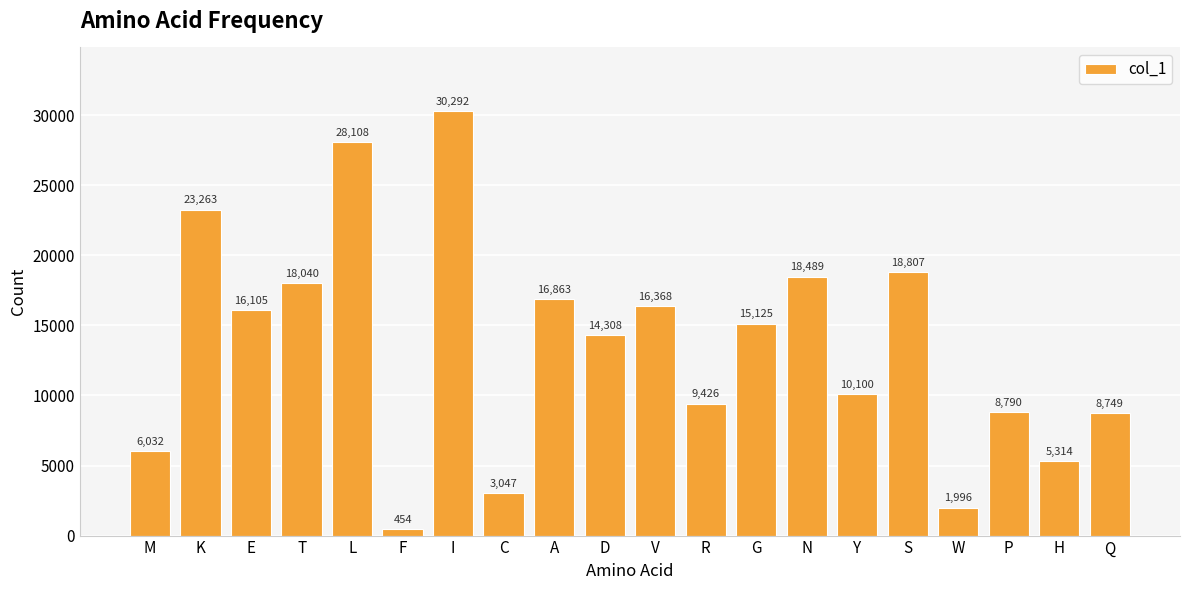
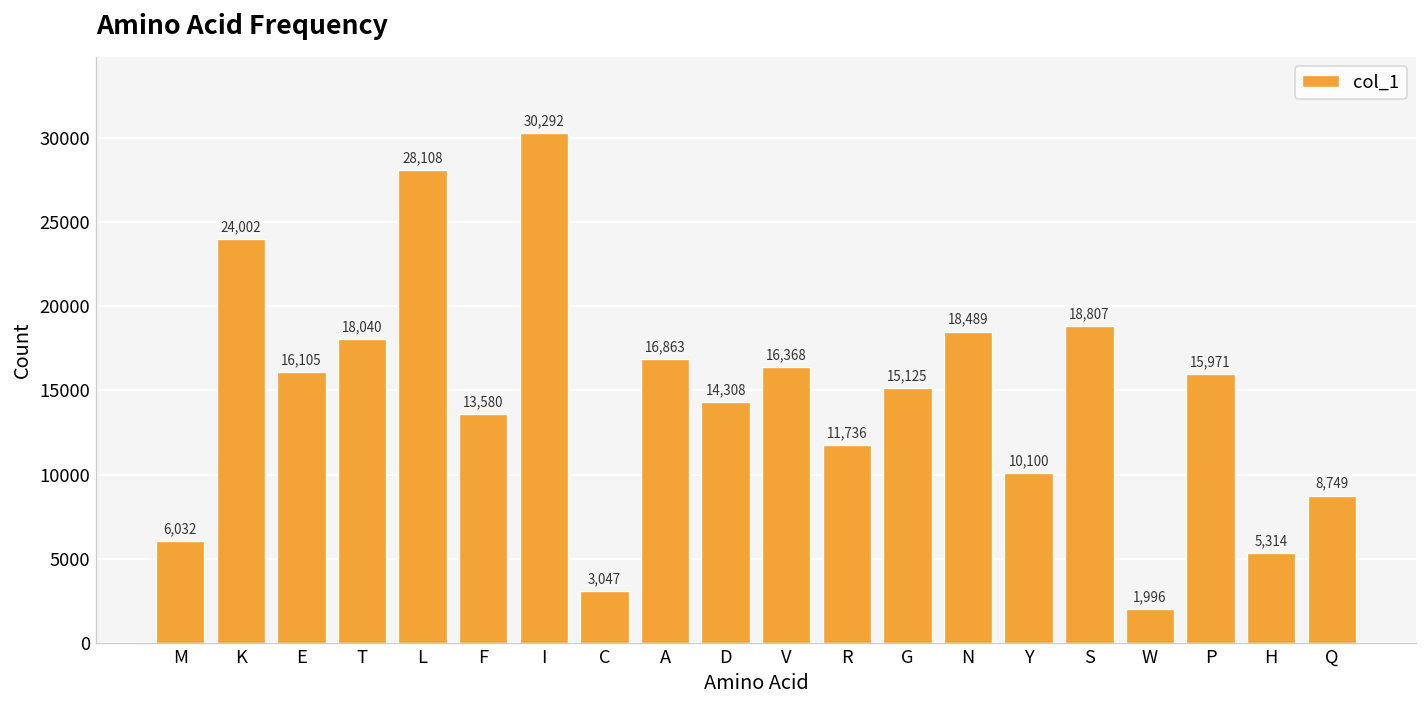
K: 23,263 -> 24,002
F: 454 -> 13,580
R: 9,426 -> 11,736
P: 8,790 -> 15,971
